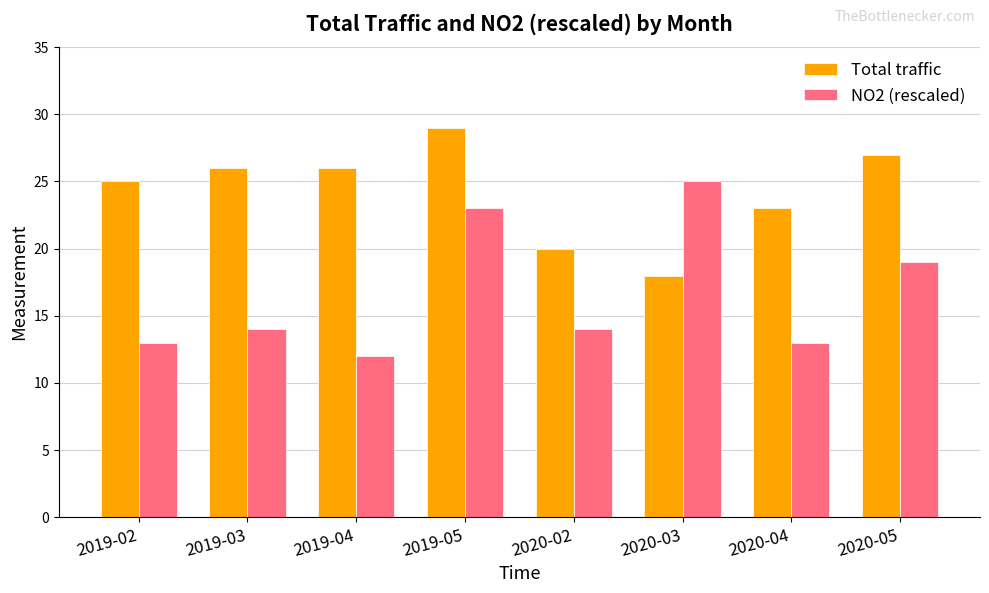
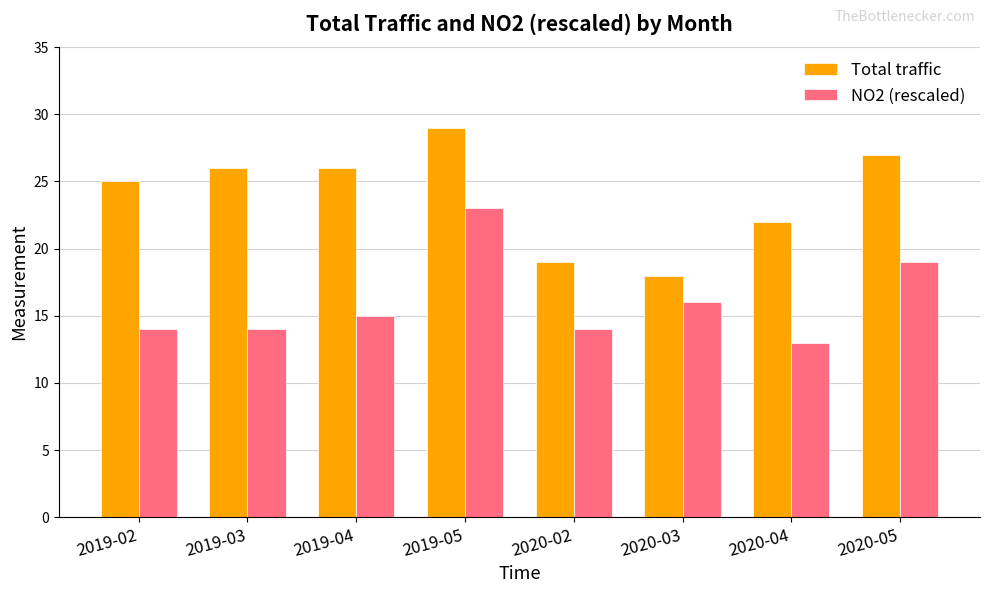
NO2 (rescaled), 2019-02: 13 -> 14
NO2 (rescaled), 2019-04: 12 -> 15
Total traffic, 2020-02: 20 -> 19
NO2 (rescaled), 2020-03: 25 -> 16
Total traffic, 2020-04: 23 -> 22
